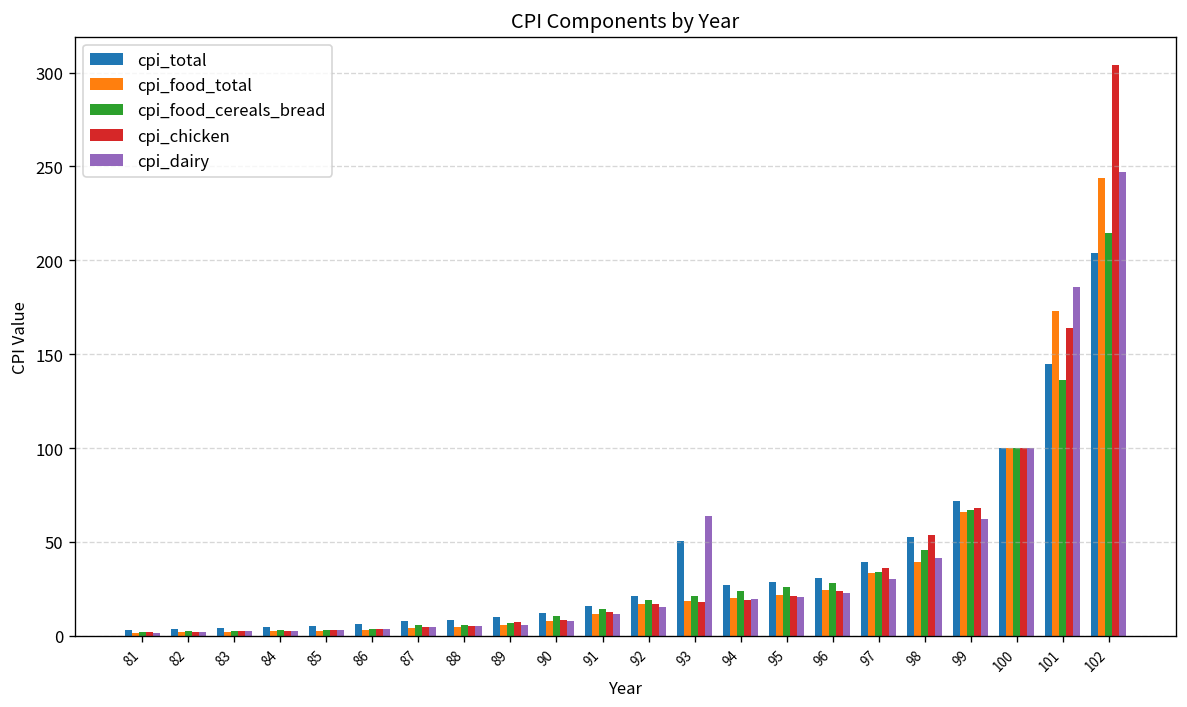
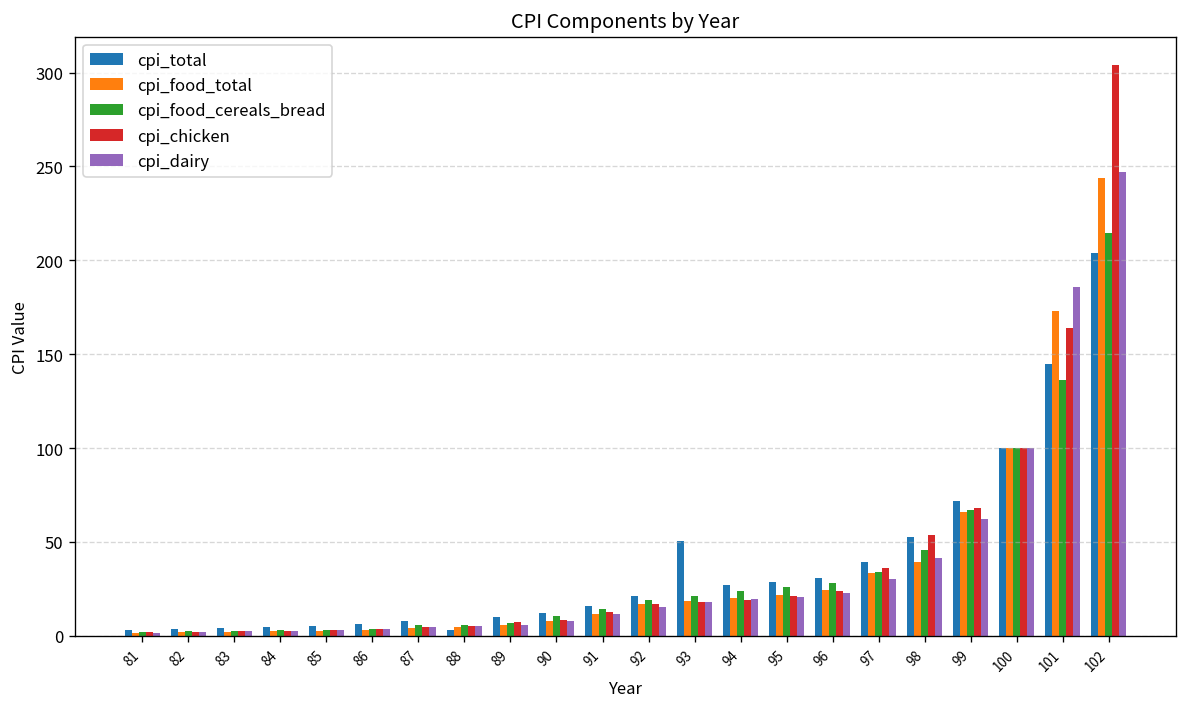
cpi_total, 88: 9 -> 3
cpi_dairy, 93: 64 -> 18
